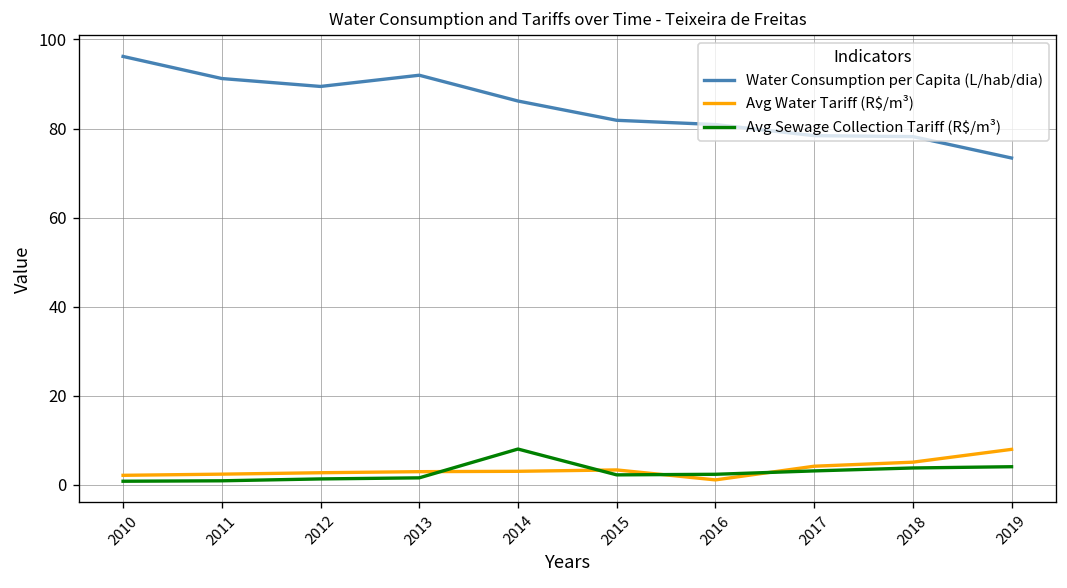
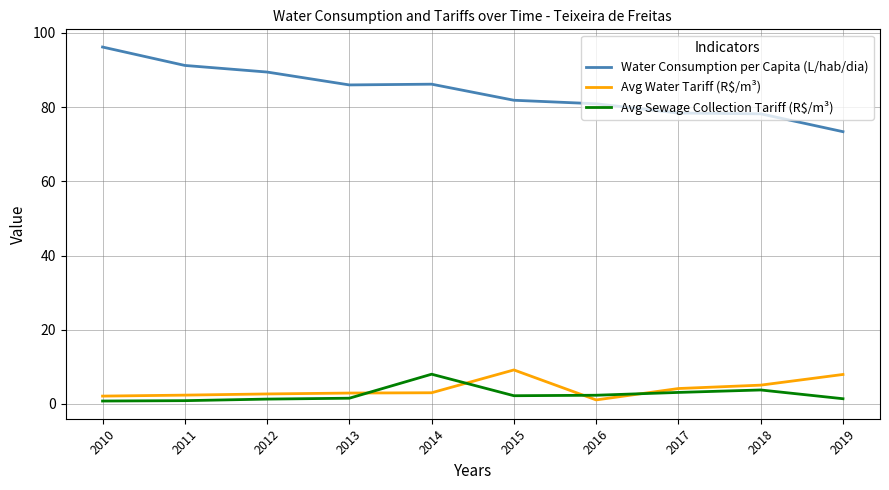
Water Consumption per Capita (L/hab/dia), 2013: 92 -> 86
Avg Water Tariff (R$/m³), 2015: 3 -> 9
Avg Sewage Collection Tariff (R$/m³), 2019: 4 -> 1
